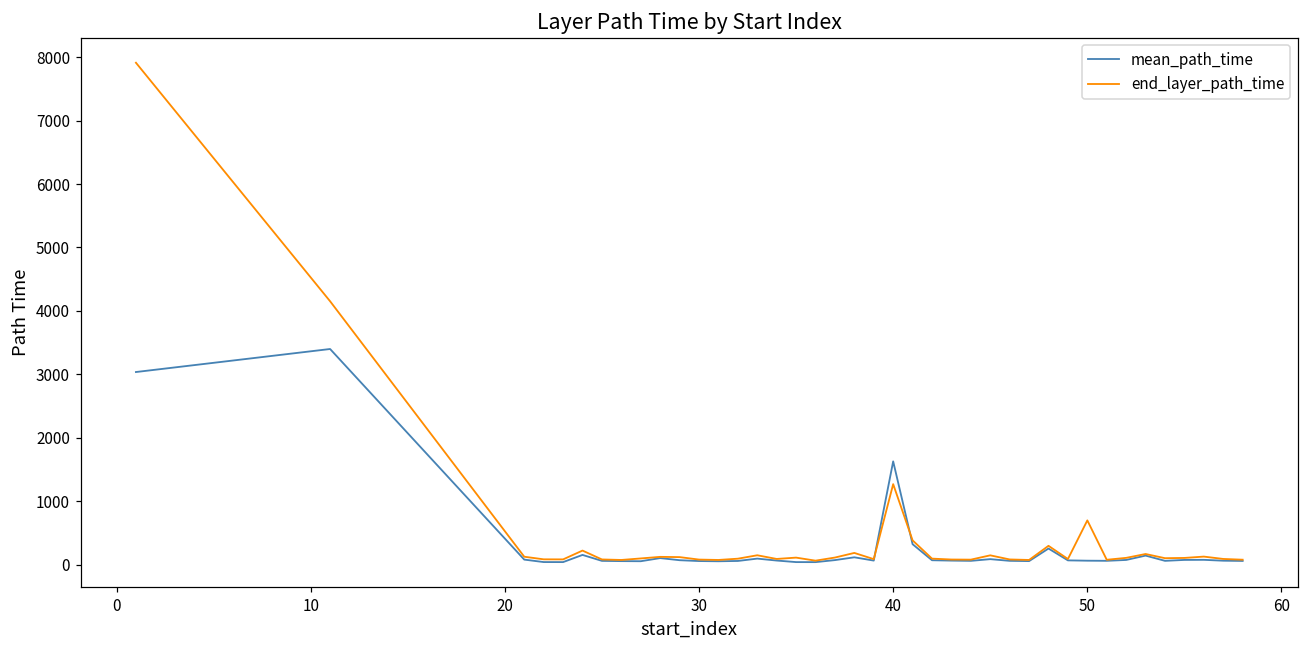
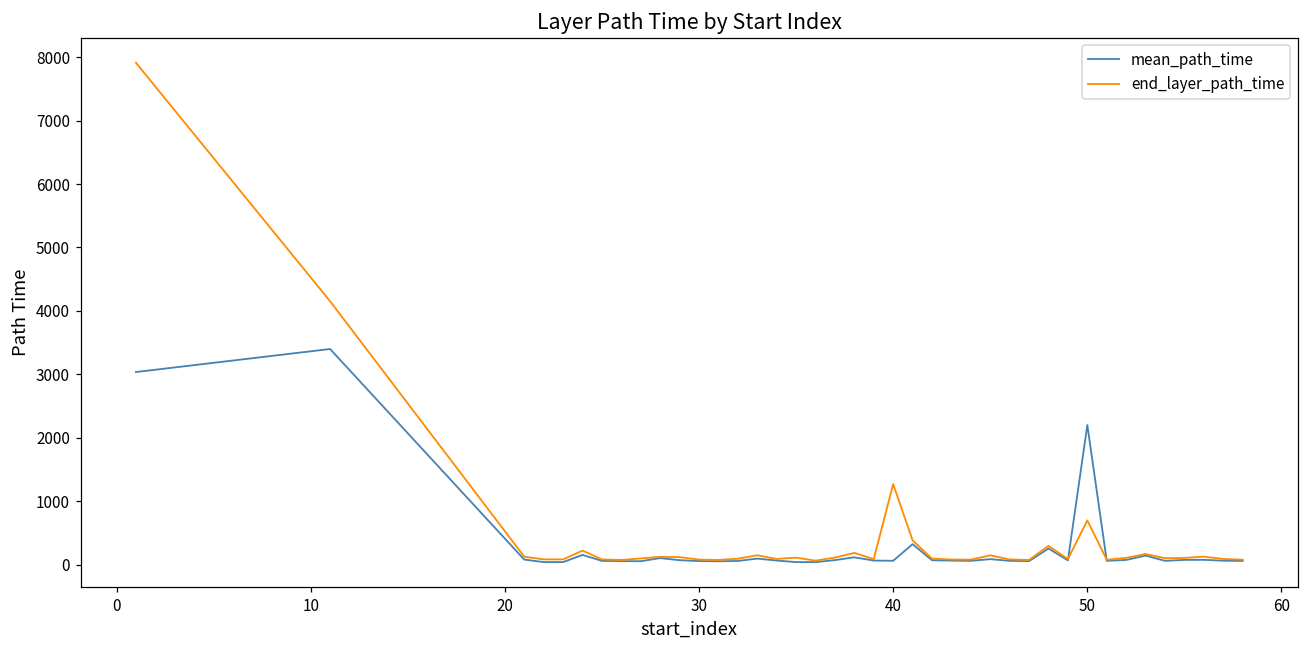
mean_path_time, 40: 1600 -> 100
mean_path_time, 50: 100 -> 2200
